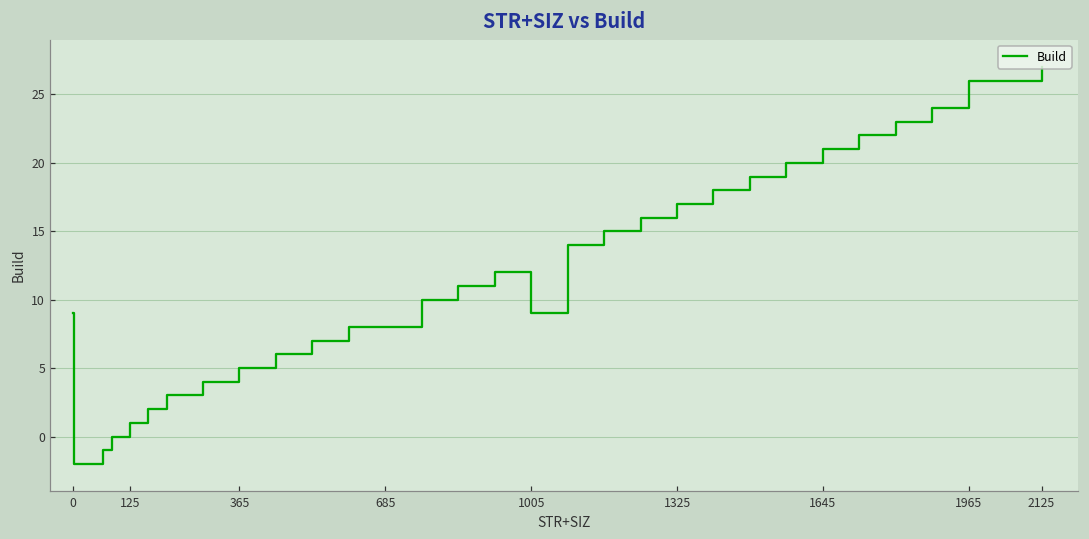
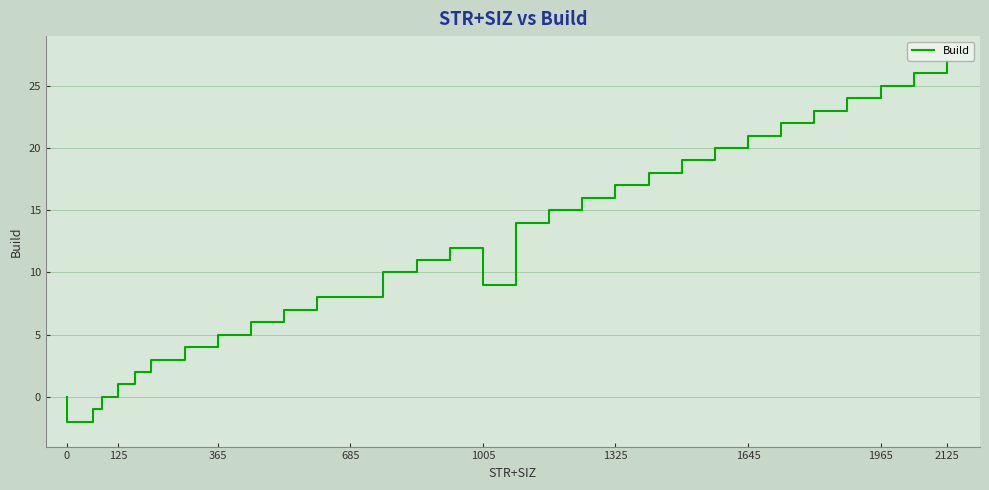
0: 9 -> 0
1965: 26 -> 25
